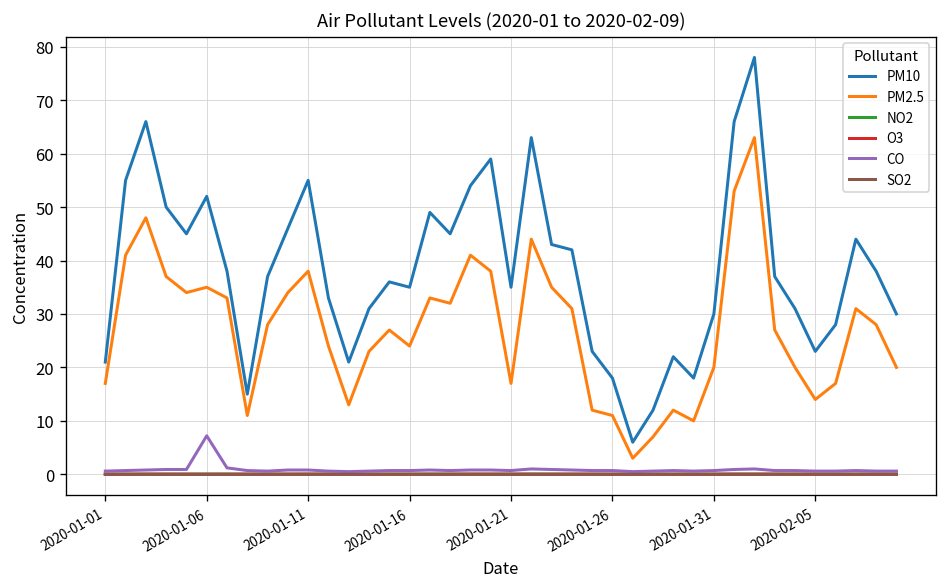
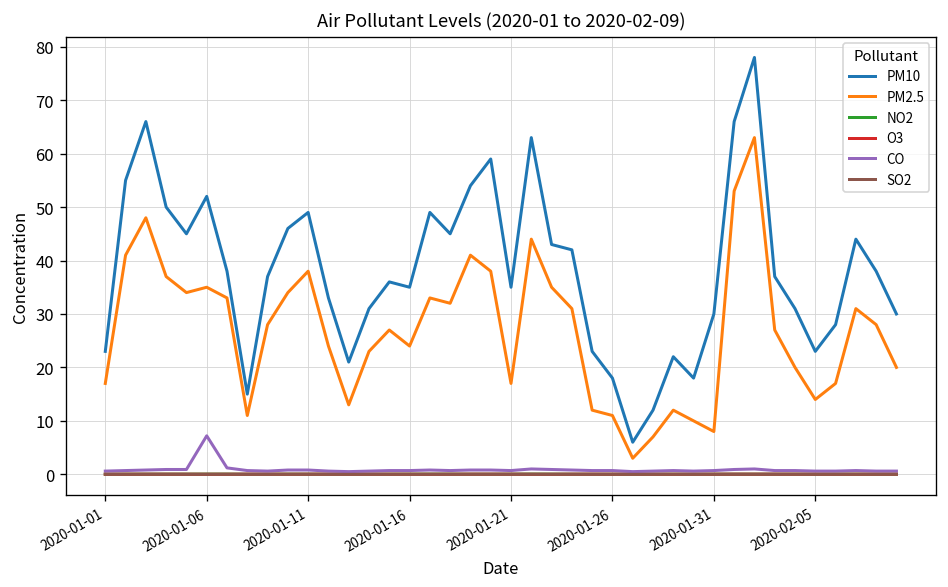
PM10, 2020-01-01: 21 -> 23
PM10, 2020-01-11: 55 -> 49
PM2.5, 2020-01-31: 20 -> 8
